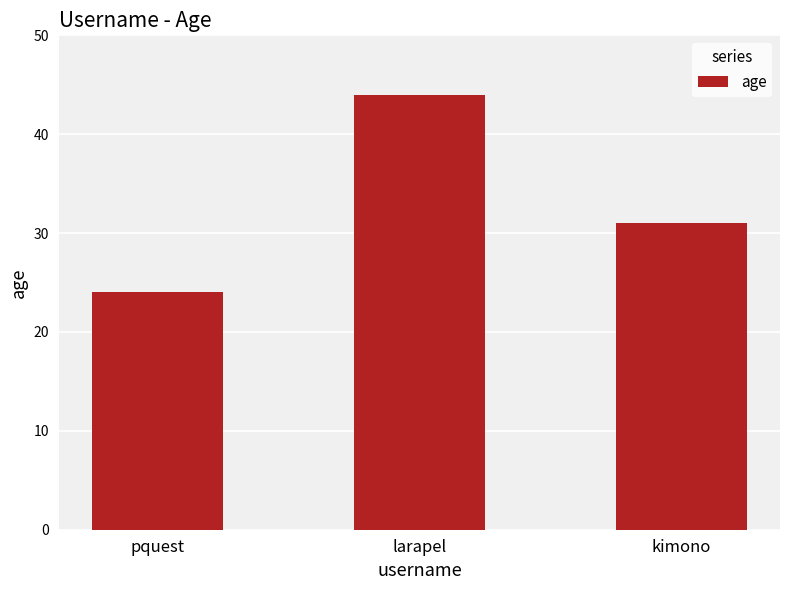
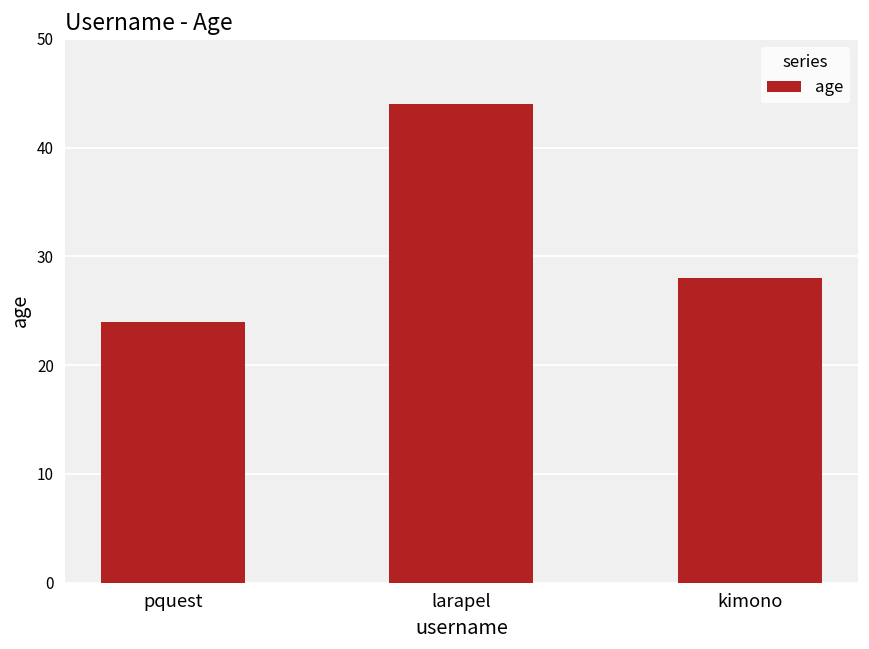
kimono: 31 -> 28
